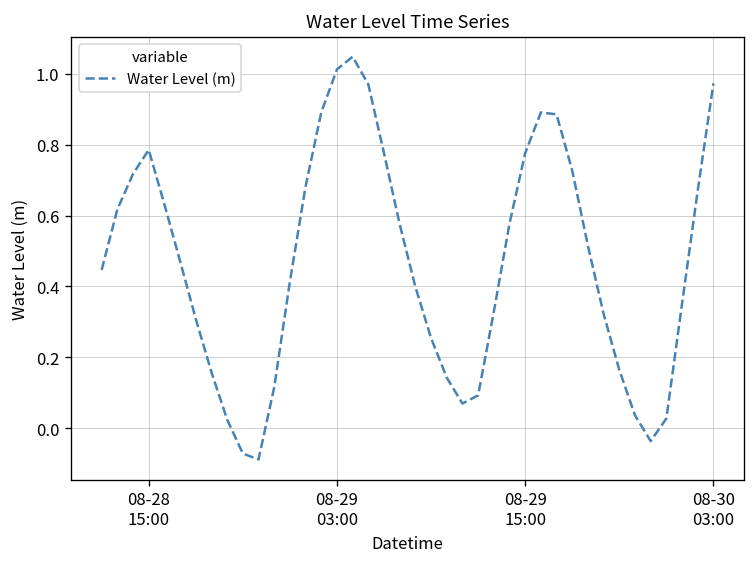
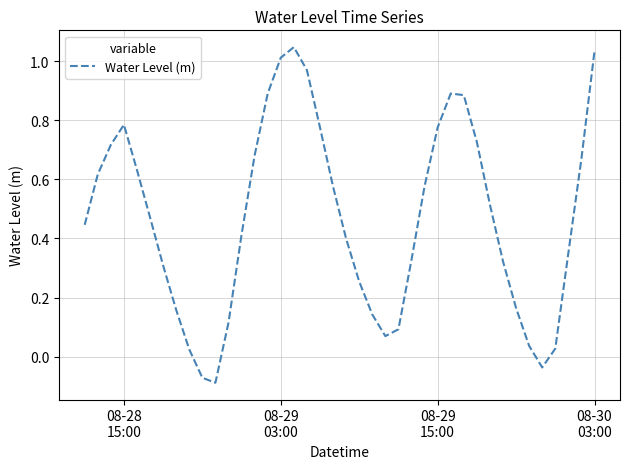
08-30 03:00: 0.97 -> 1.04
